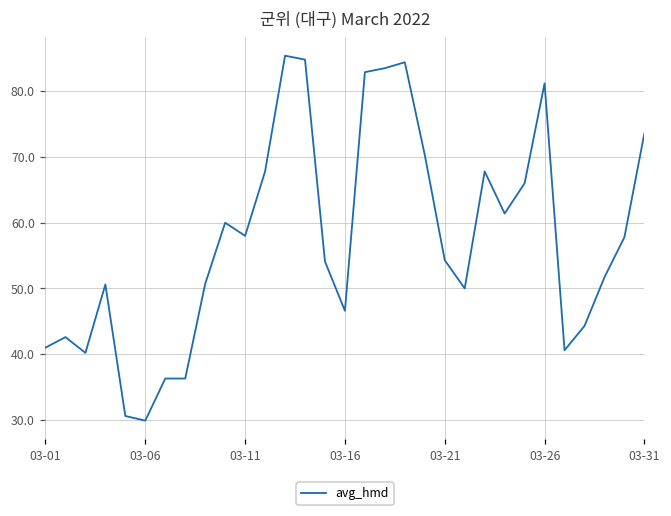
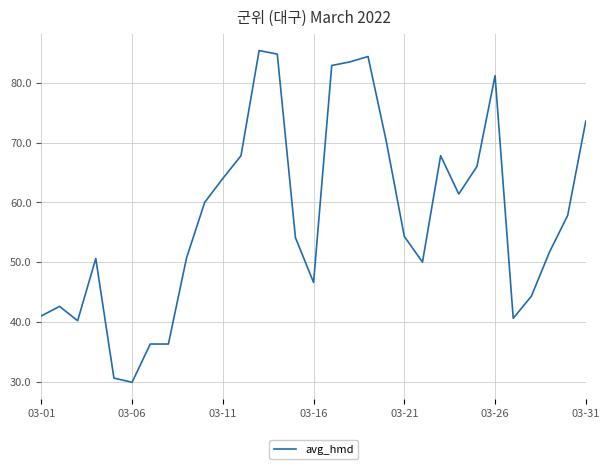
03-11: 58 -> 64
